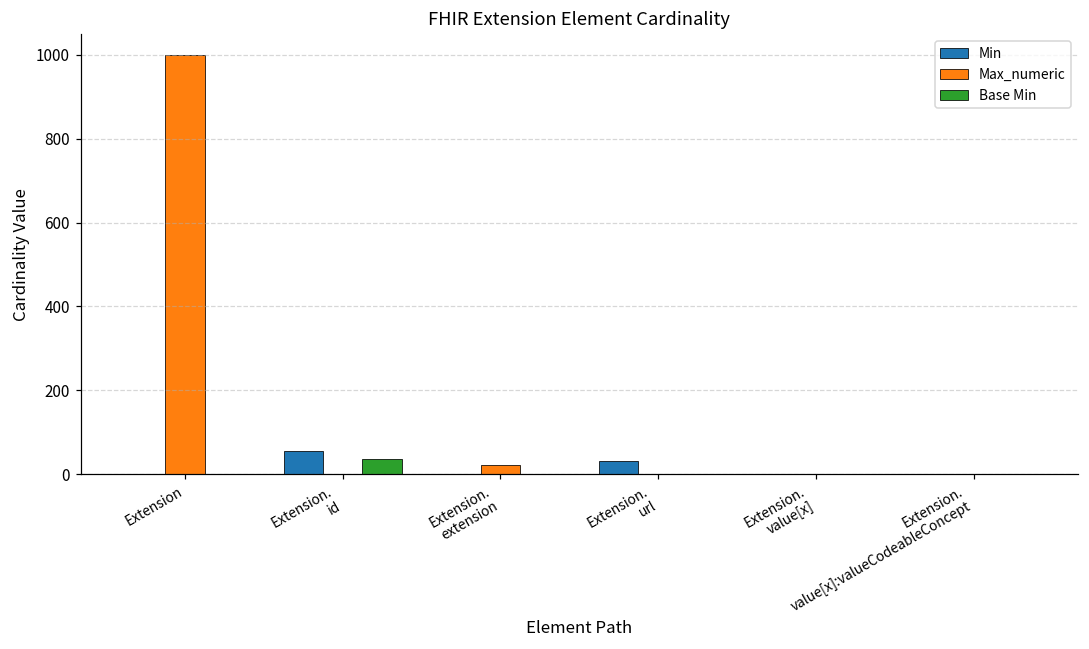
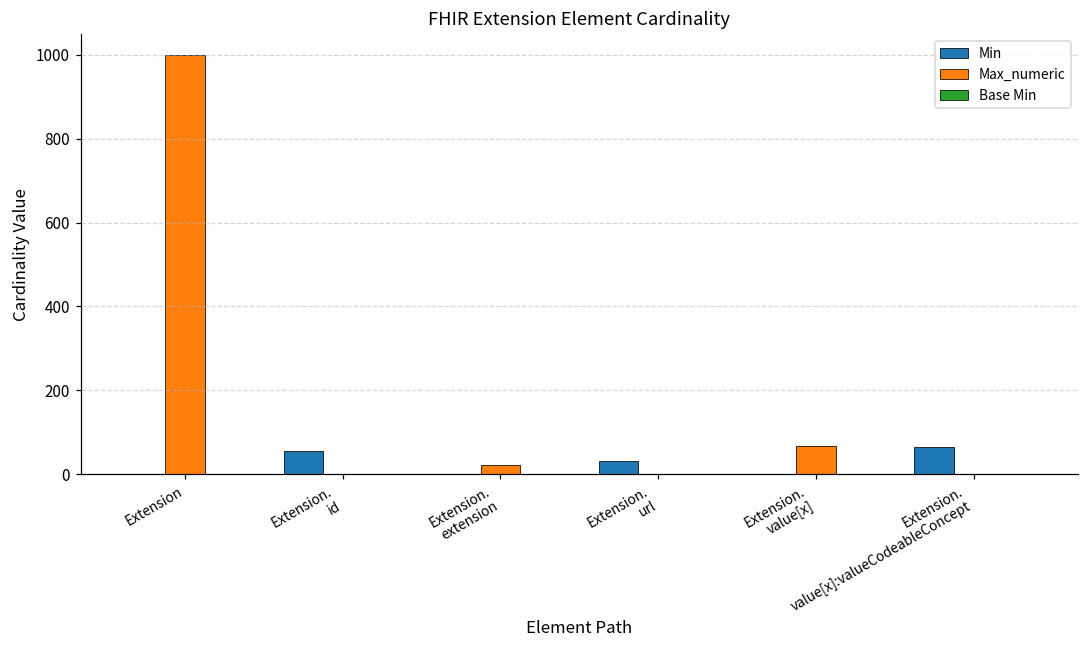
Base Min, Extension. id: 40 -> 0
Max_numeric, Extension. value[x]: 0 -> 70
Min, Extension. value[x]:valueCodeableConcept: 0 -> 70
